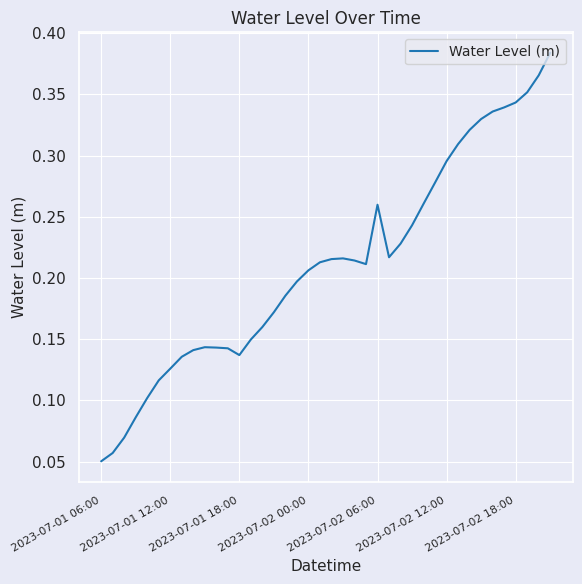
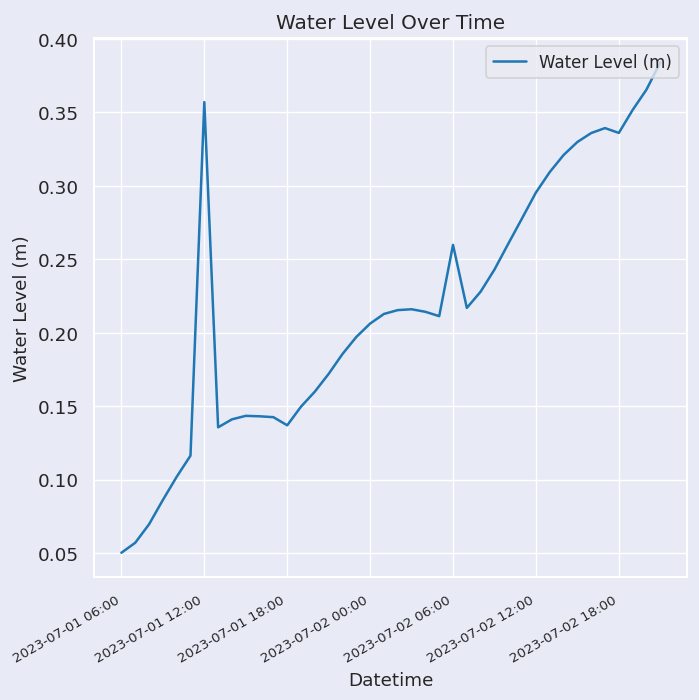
2023-07-01 12:00: 0.126 -> 0.357
2023-07-02 18:00: 0.343 -> 0.336
